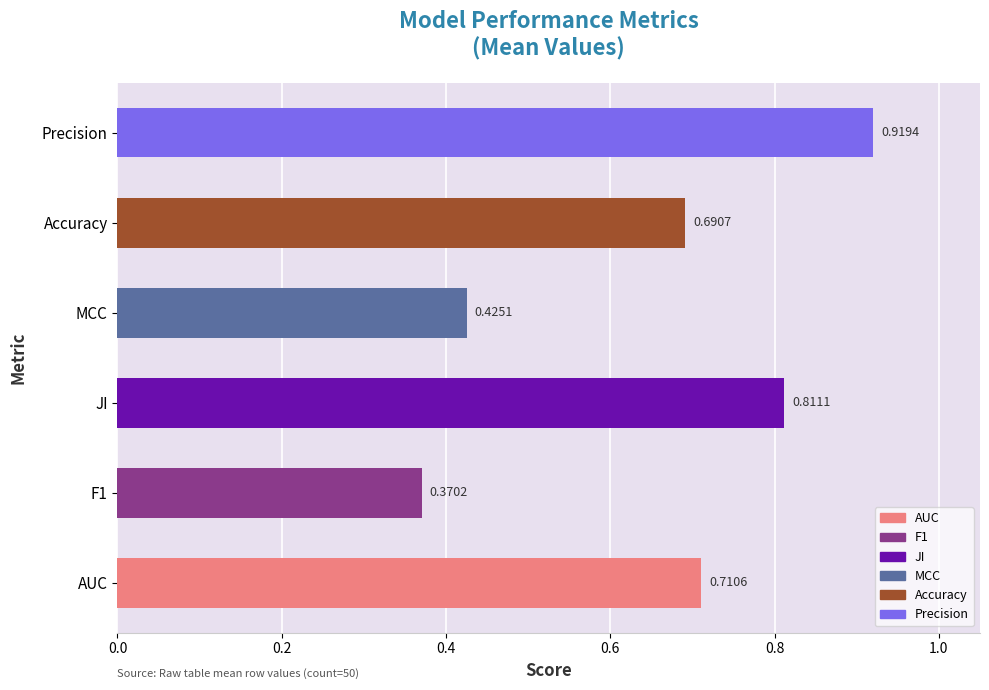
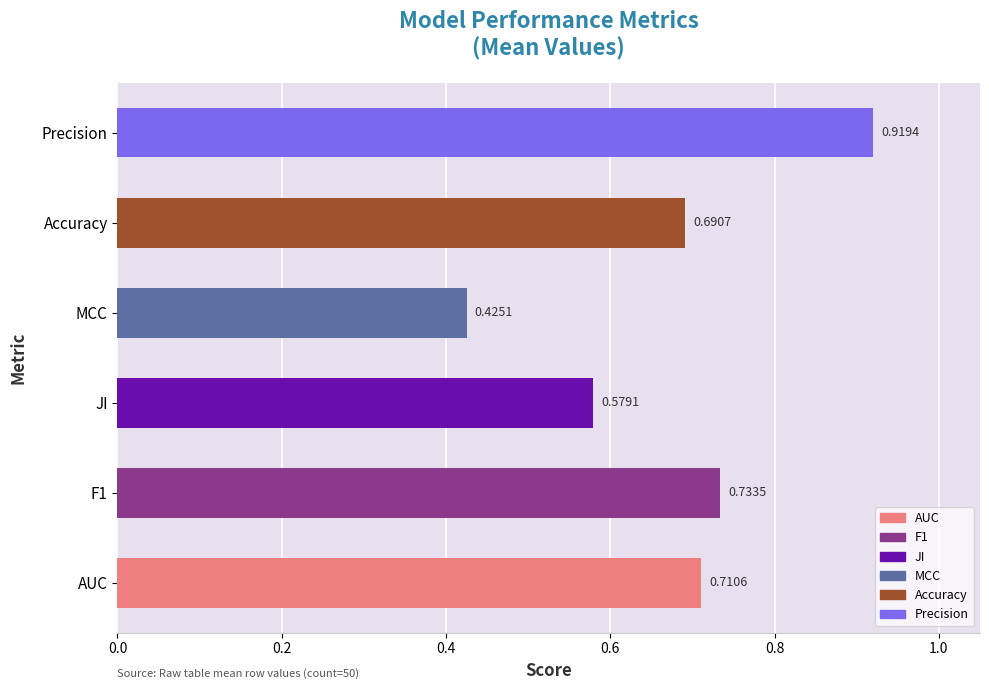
JI: 0.8111 -> 0.5791
F1: 0.3702 -> 0.7335
